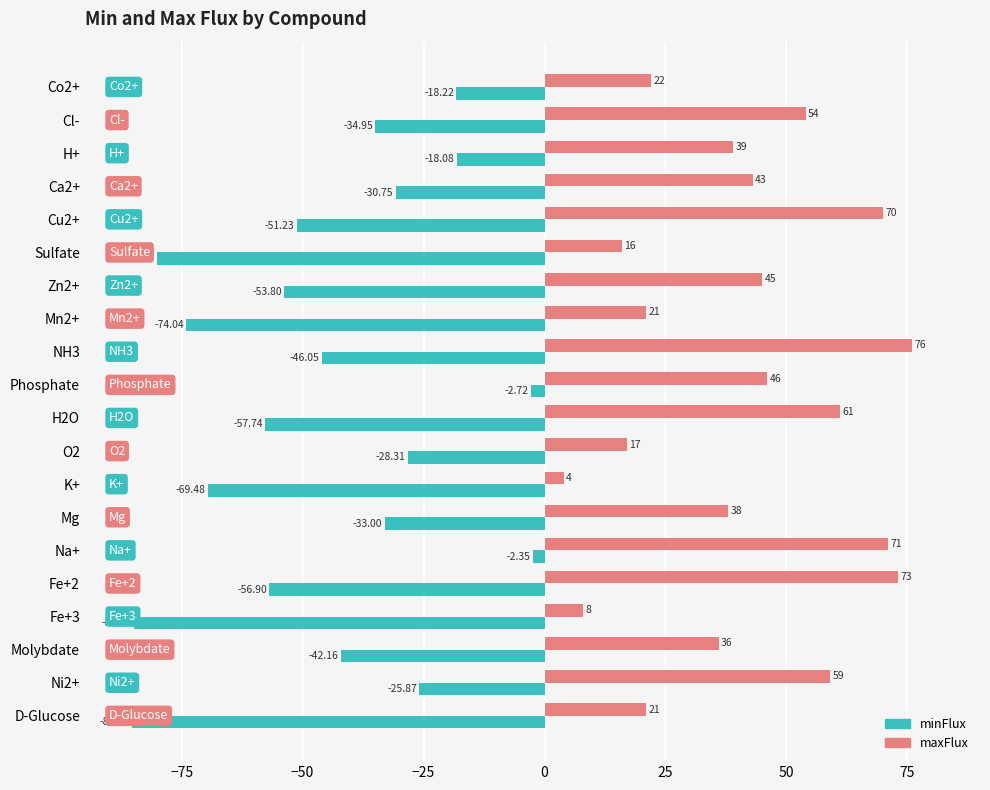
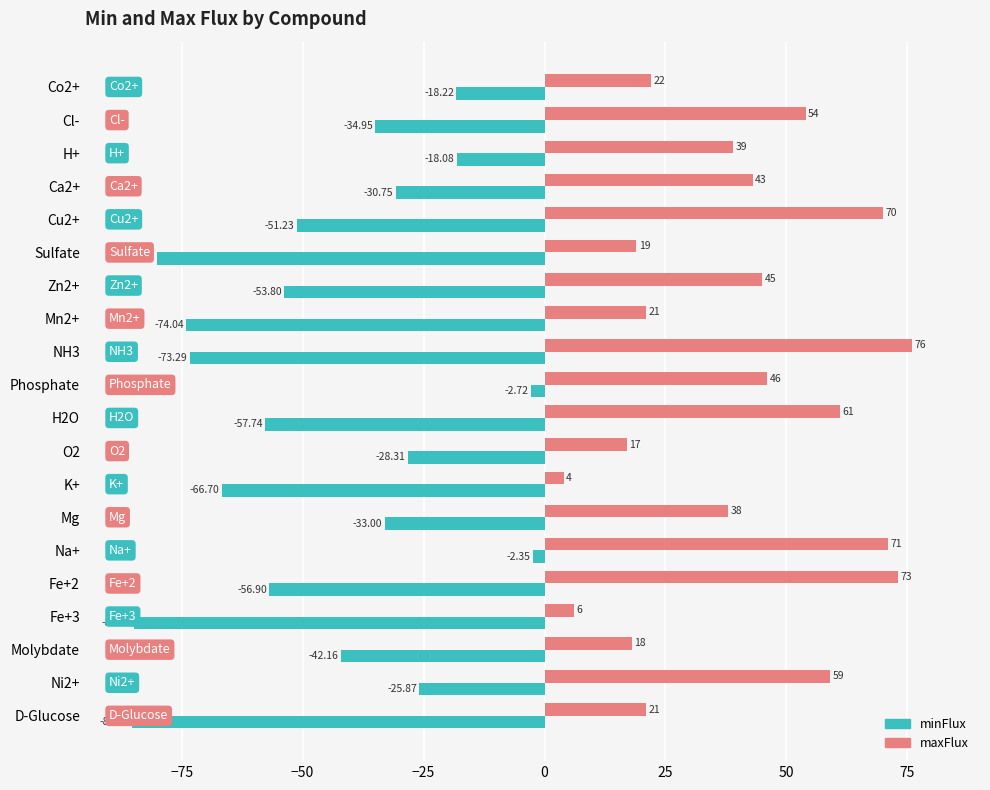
maxFlux, Sulfate: 16 -> 19
minFlux, NH3: -46.05 -> -73.29
minFlux, K+: -69.48 -> -66.70
maxFlux, Fe+3: 8 -> 6
maxFlux, Molybdate: 36 -> 18
